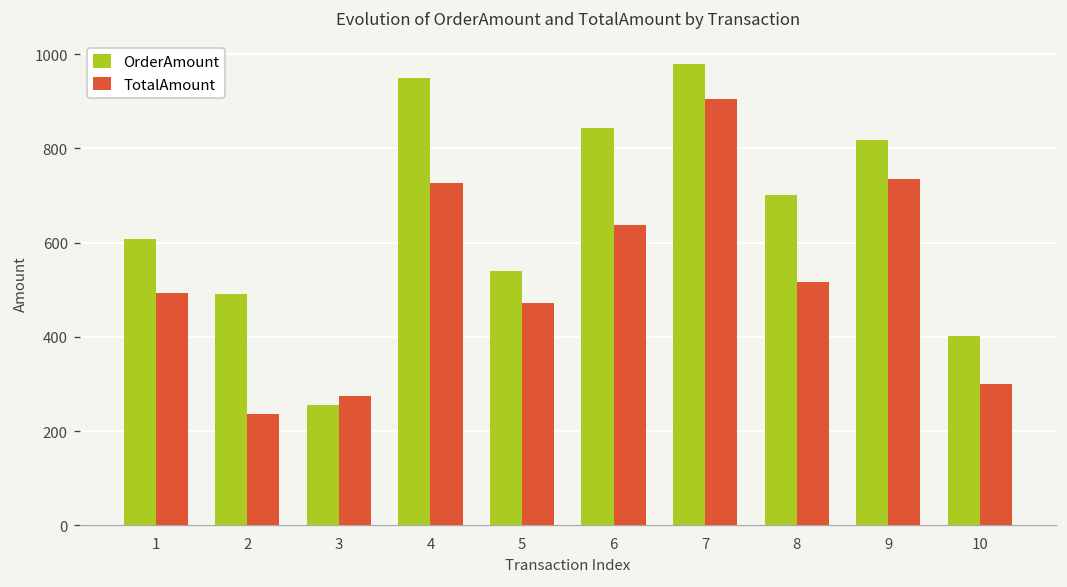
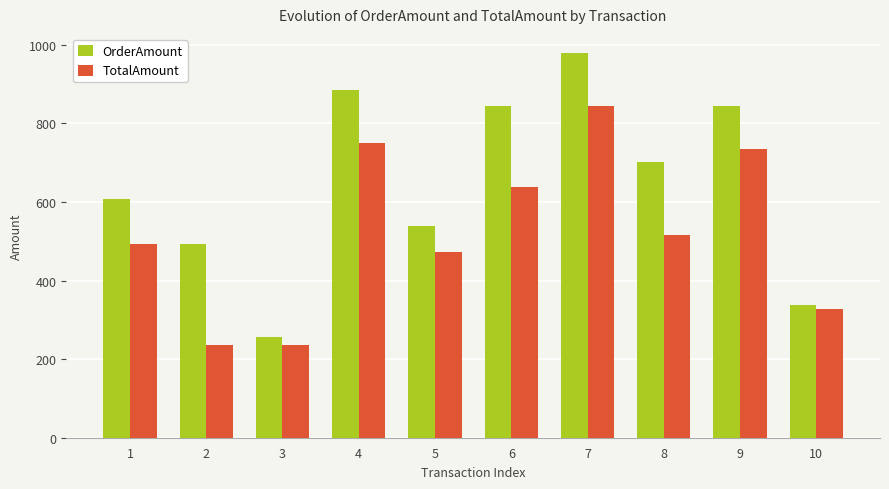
TotalAmount, 3: 270 -> 230
OrderAmount, 4: 950 -> 890
TotalAmount, 4: 730 -> 750
TotalAmount, 7: 900 -> 850
OrderAmount, 9: 820 -> 850
OrderAmount, 10: 400 -> 340
TotalAmount, 10: 300 -> 330
